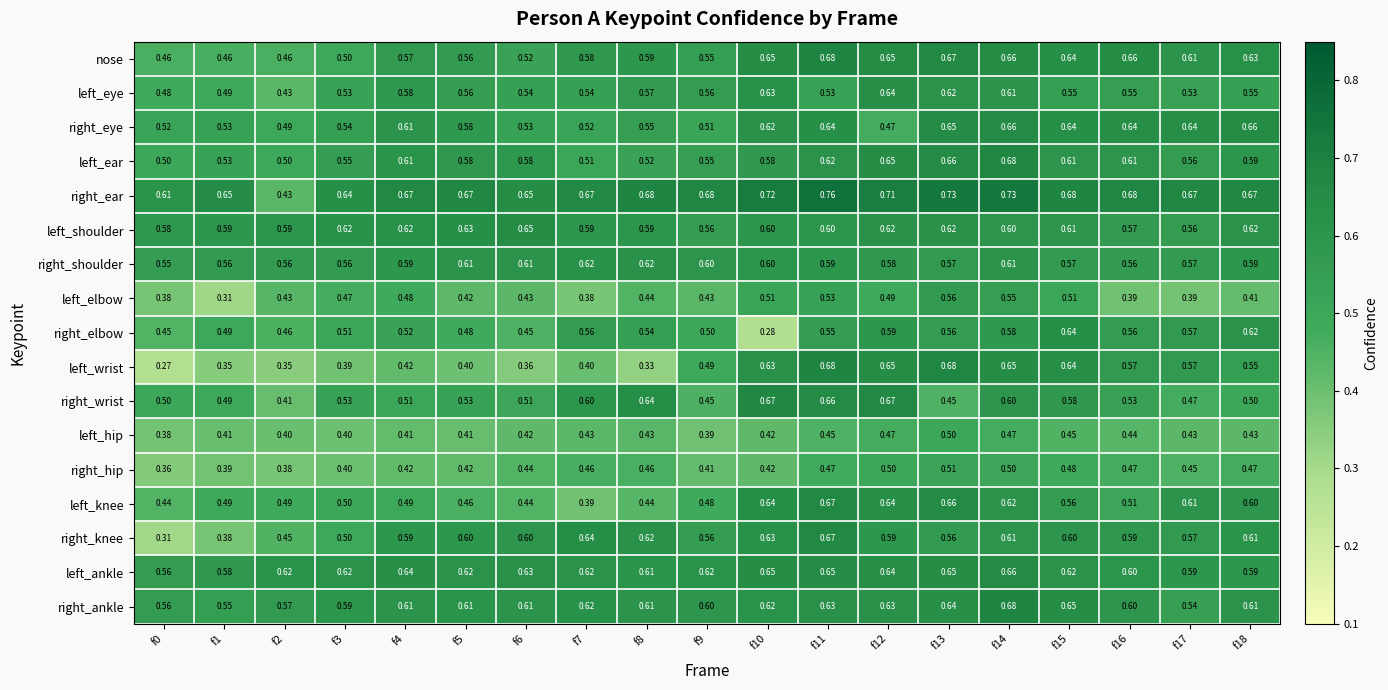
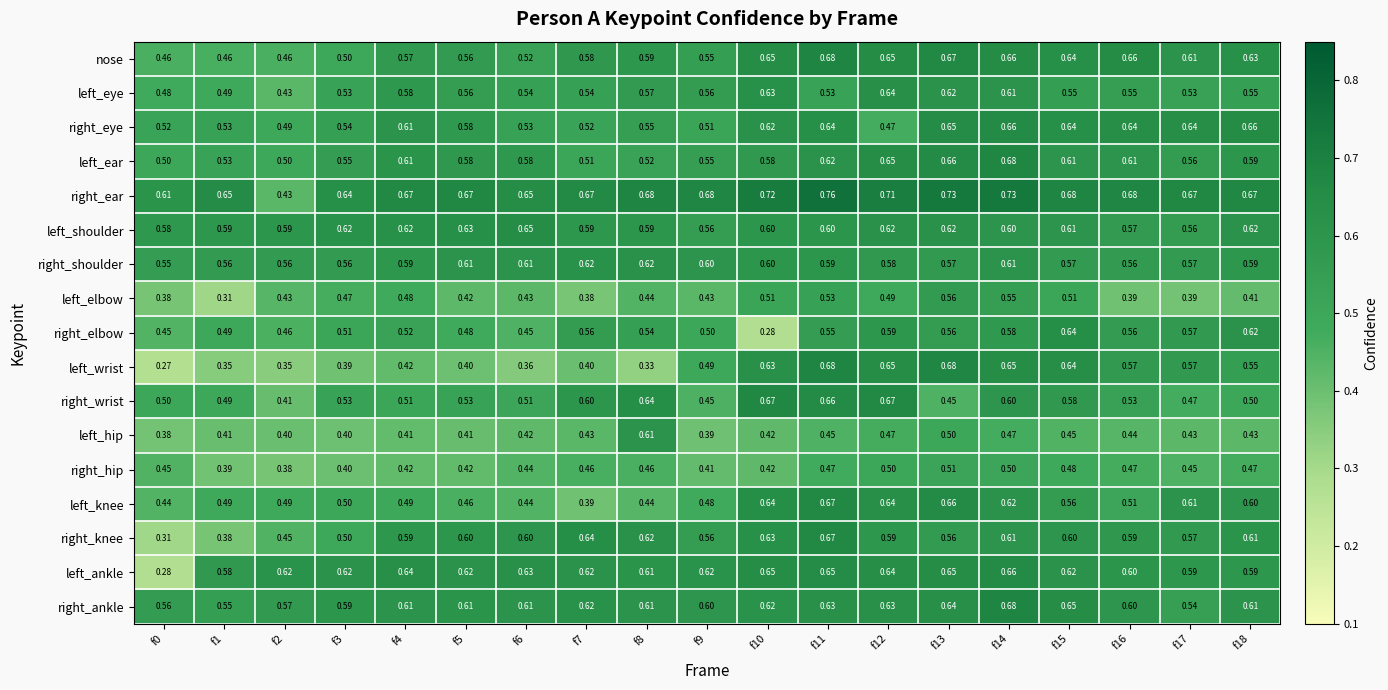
left_hip, f8: 0.43 -> 0.61
right_hip, f0: 0.36 -> 0.45
left_ankle, f0: 0.56 -> 0.28
